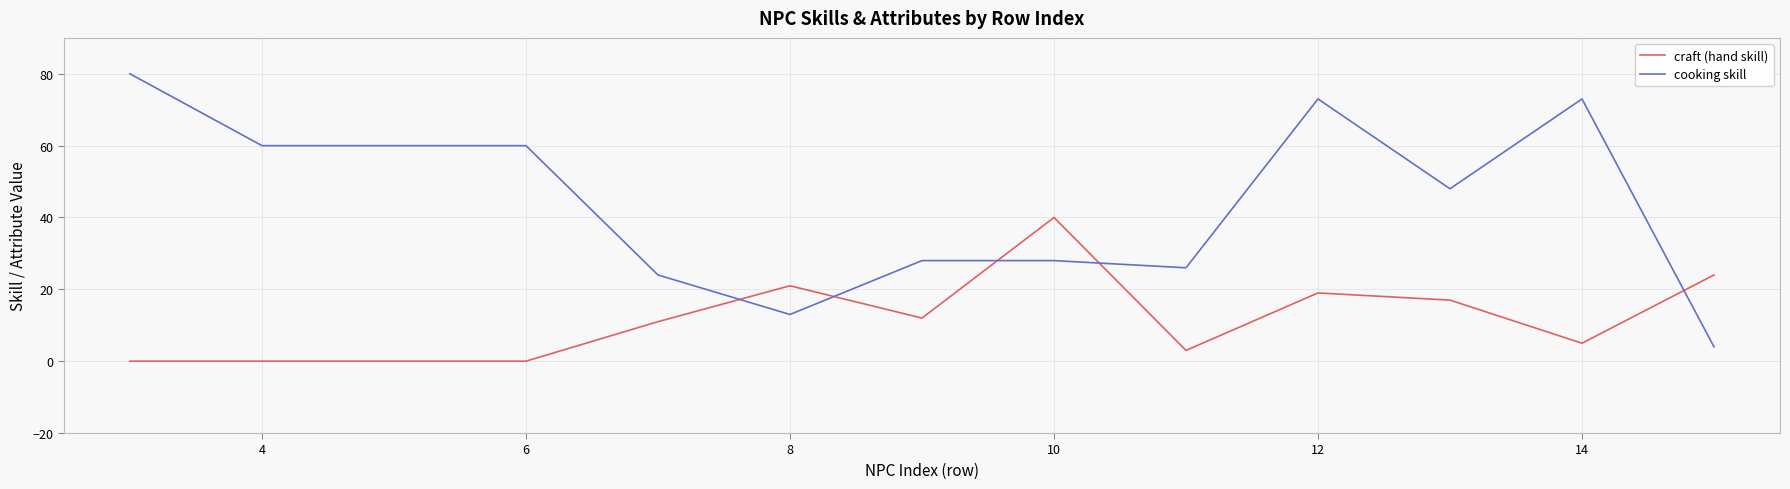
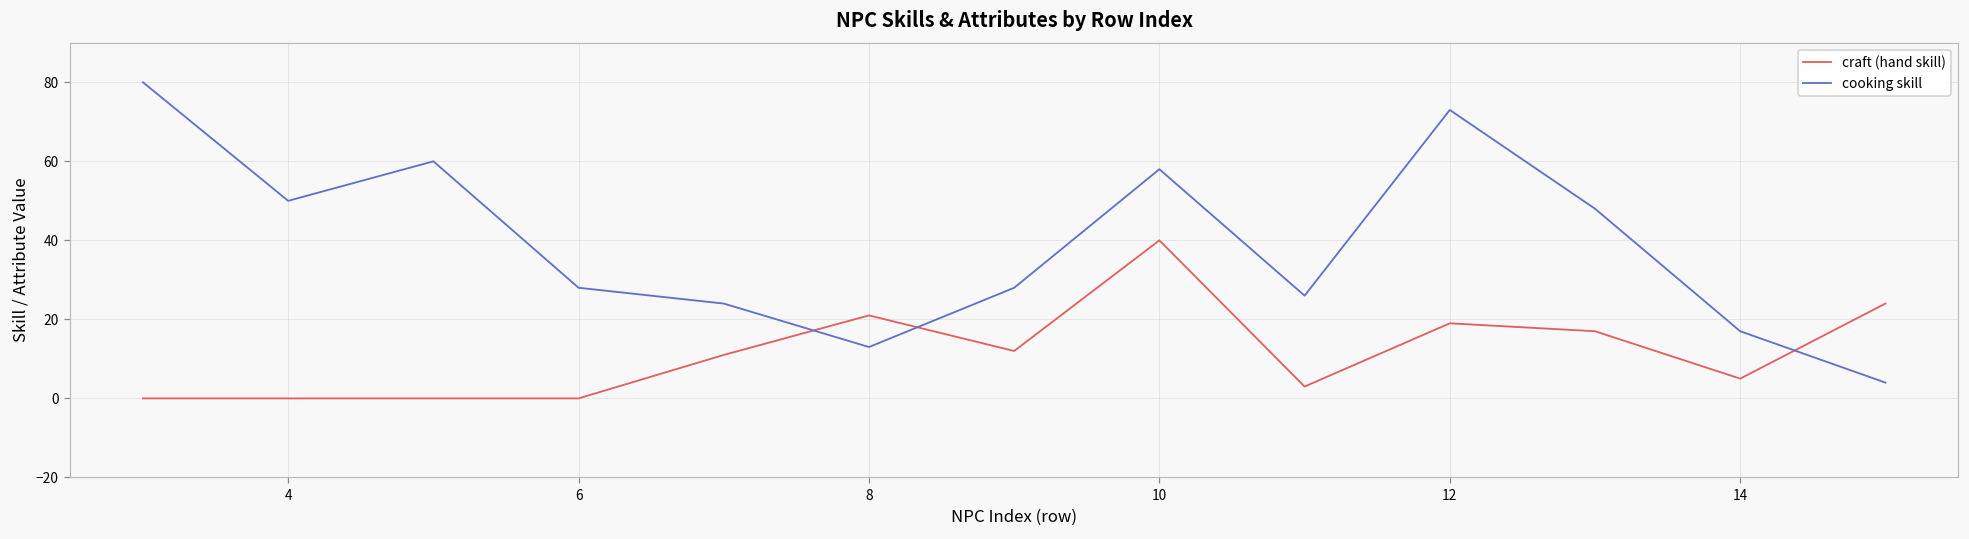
cooking skill, 4: 60 -> 50
cooking skill, 6: 60 -> 28
cooking skill, 10: 28 -> 58
cooking skill, 14: 73 -> 17
